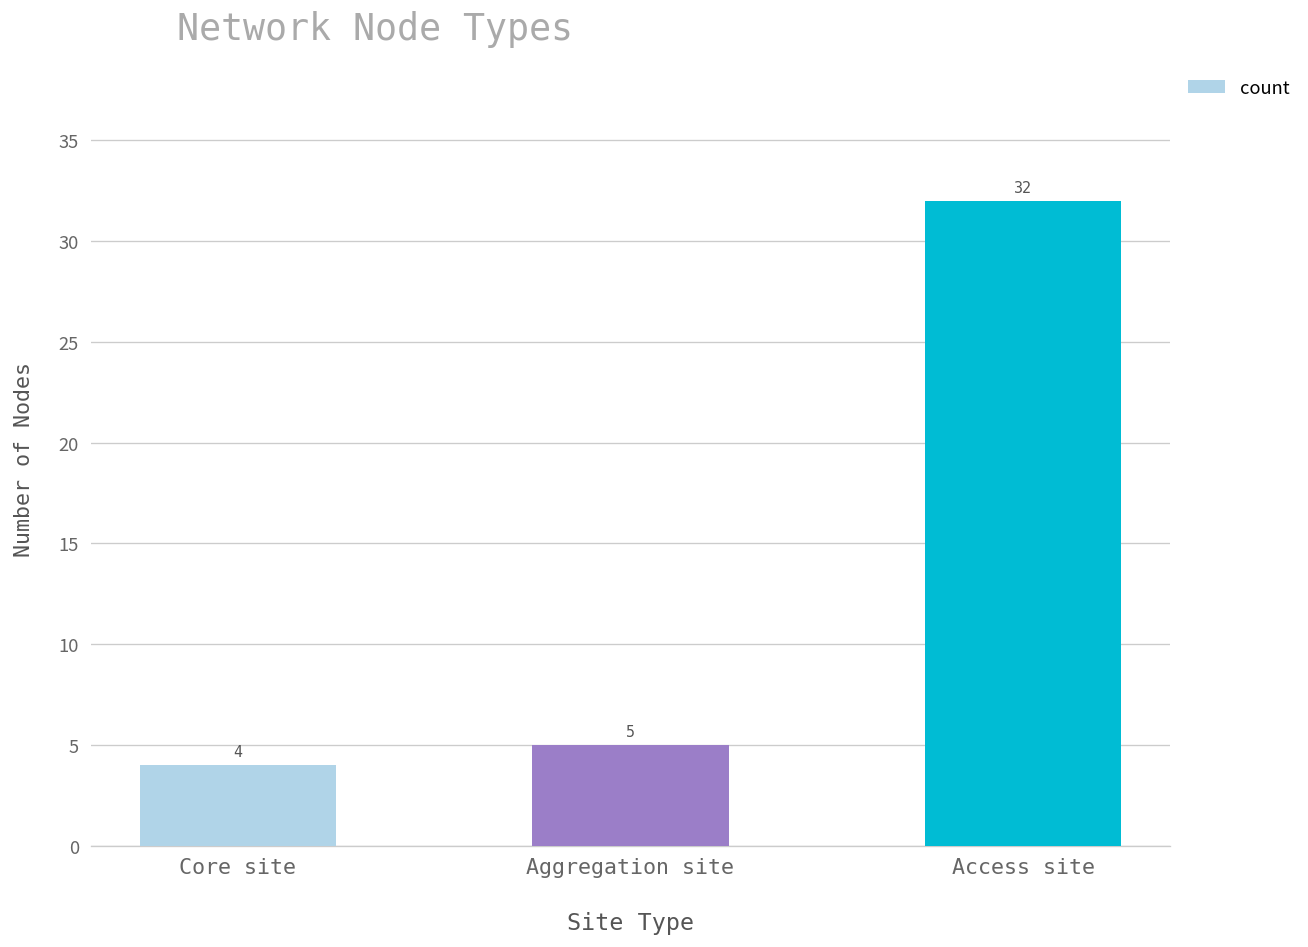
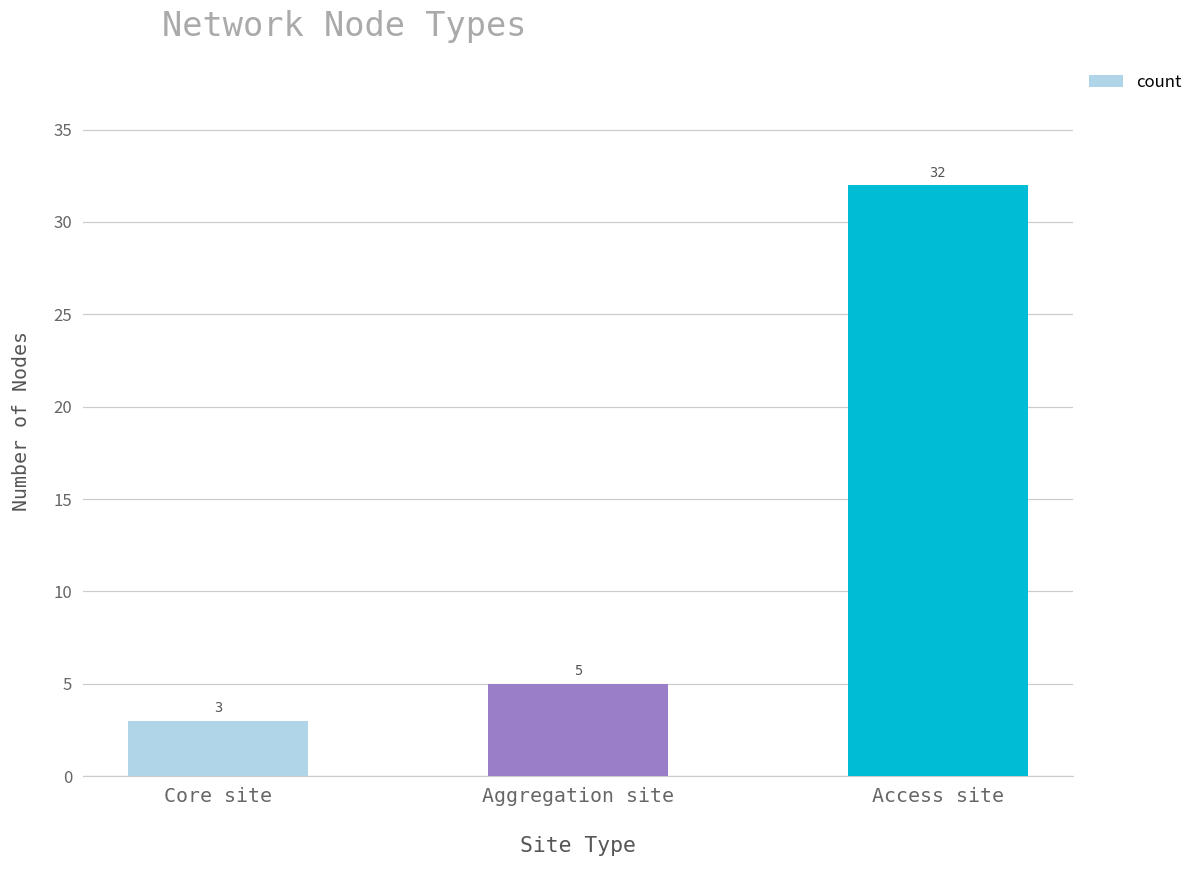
Core site: 4 -> 3
